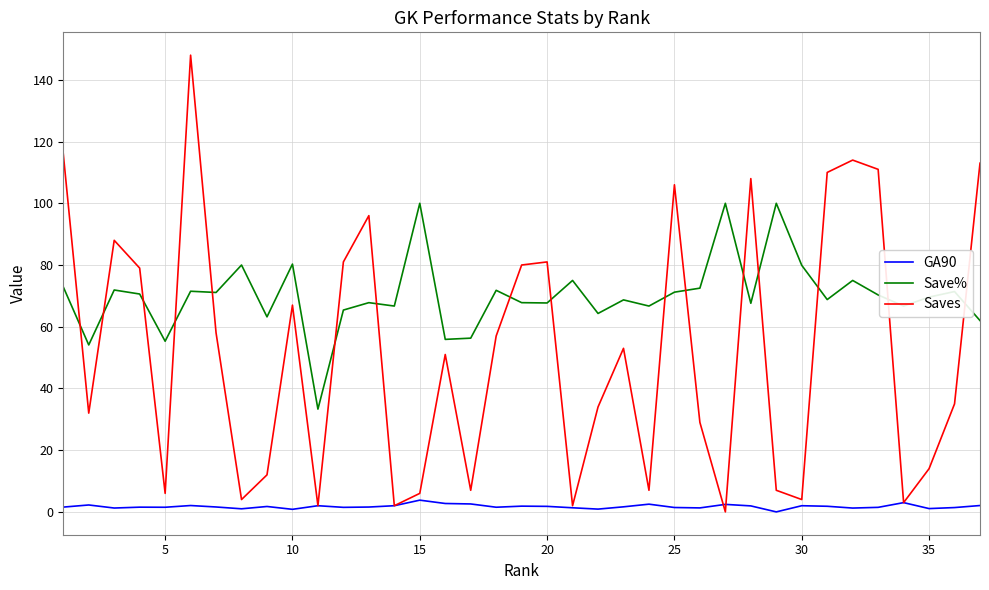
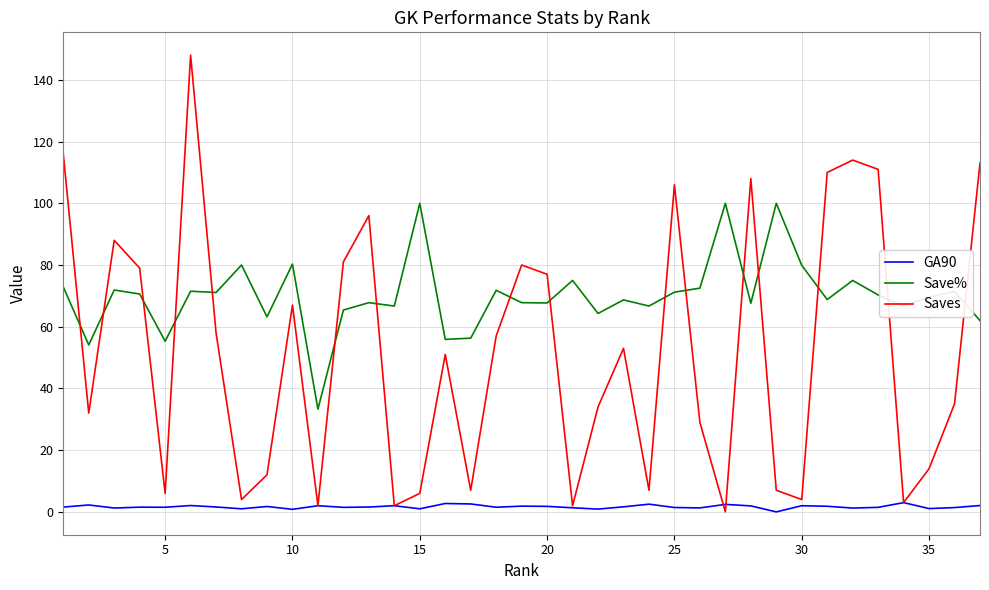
GA90, 15: 4 -> 1
Saves, 20: 81 -> 77
